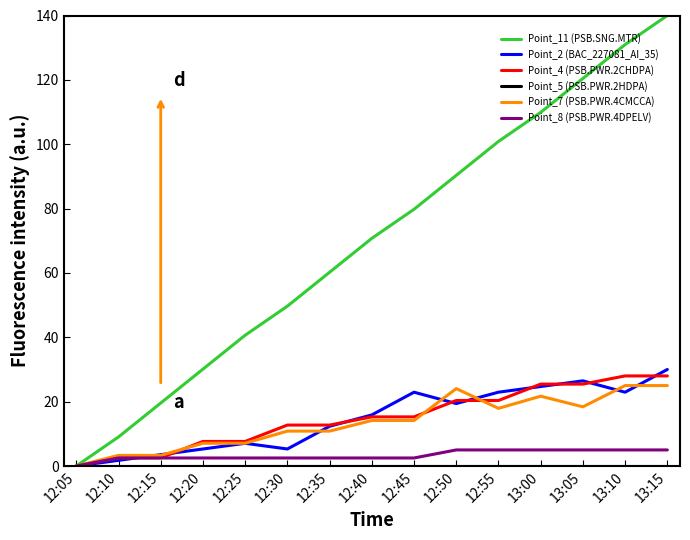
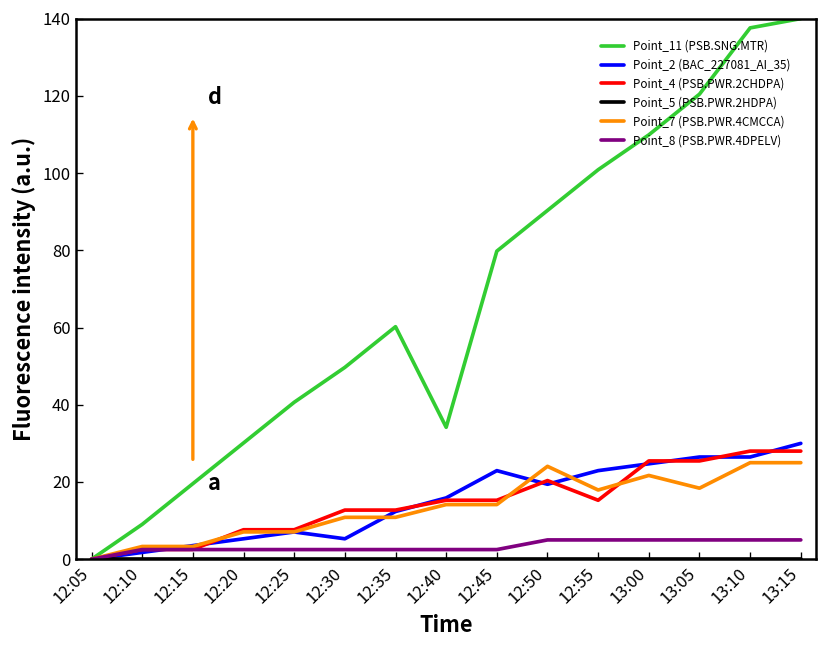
Point_11 (PSB.SNG.MTR), 12:40: 71 -> 34
Point_4 (PSB.PWR.2CHDPA), 12:55: 20 -> 15
Point_11 (PSB.SNG.MTR), 13:10: 131 -> 138
Point_2 (BAC_227081_AI_35), 13:10: 23 -> 26
